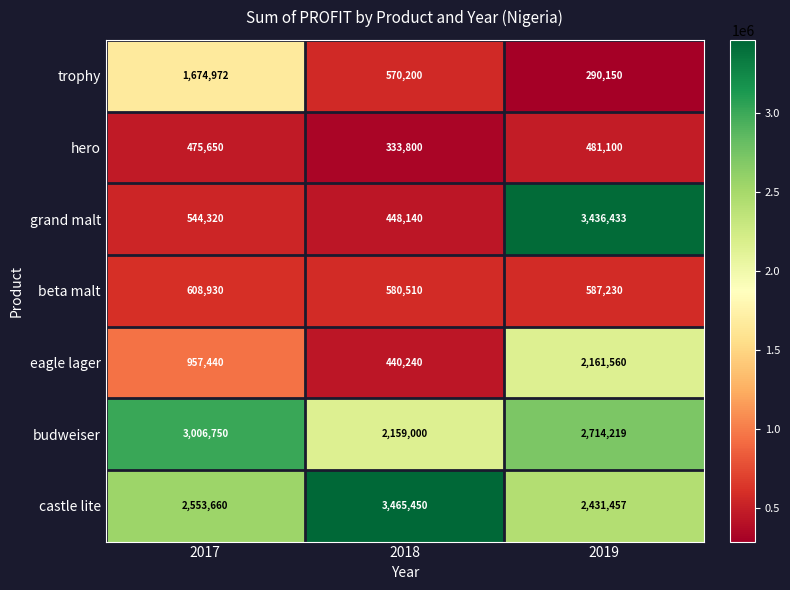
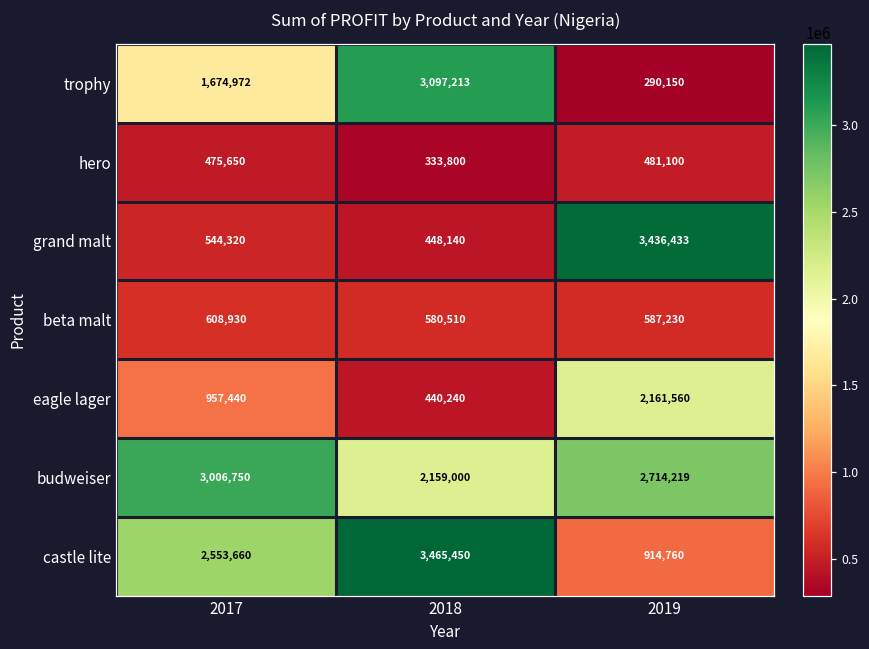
trophy, 2018: 570,200 -> 3,097,213
castle lite, 2019: 2,431,457 -> 914,760
